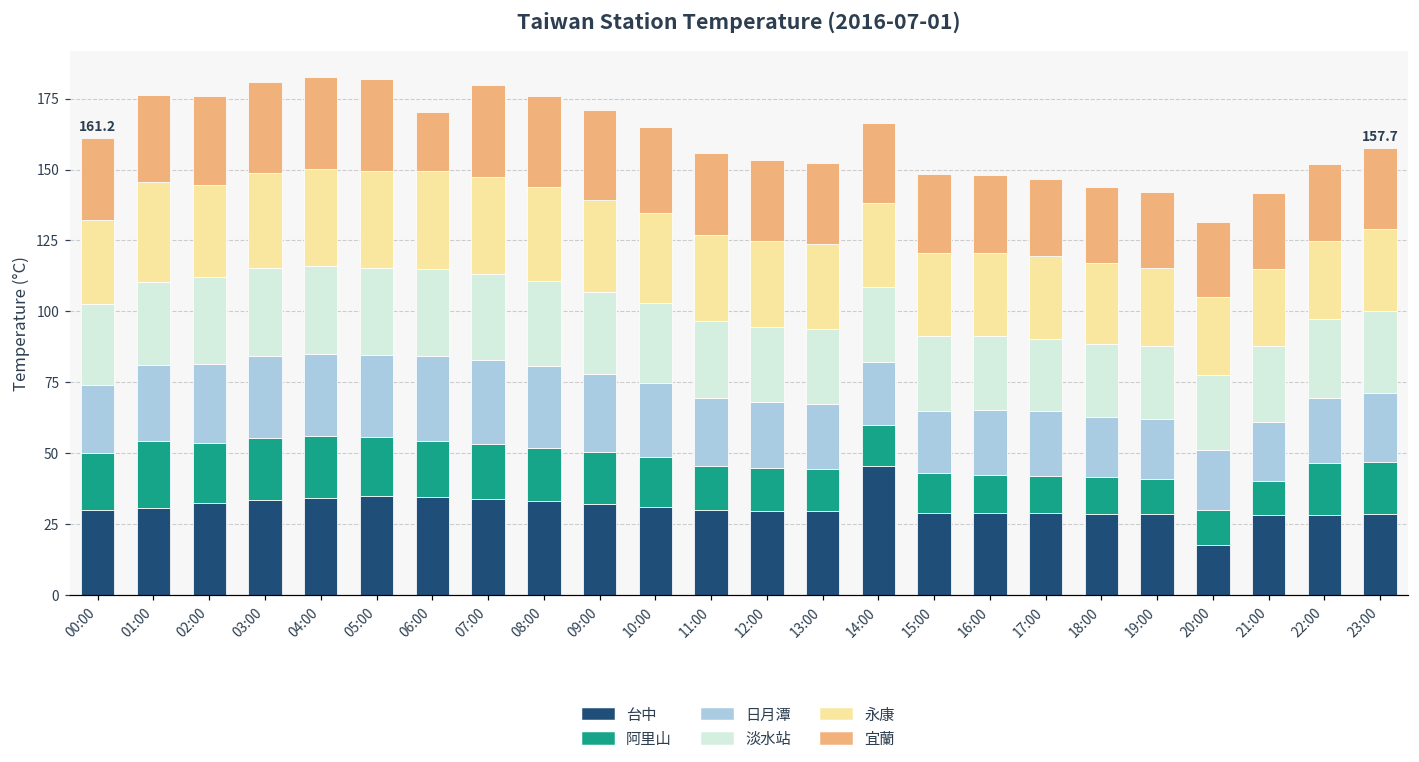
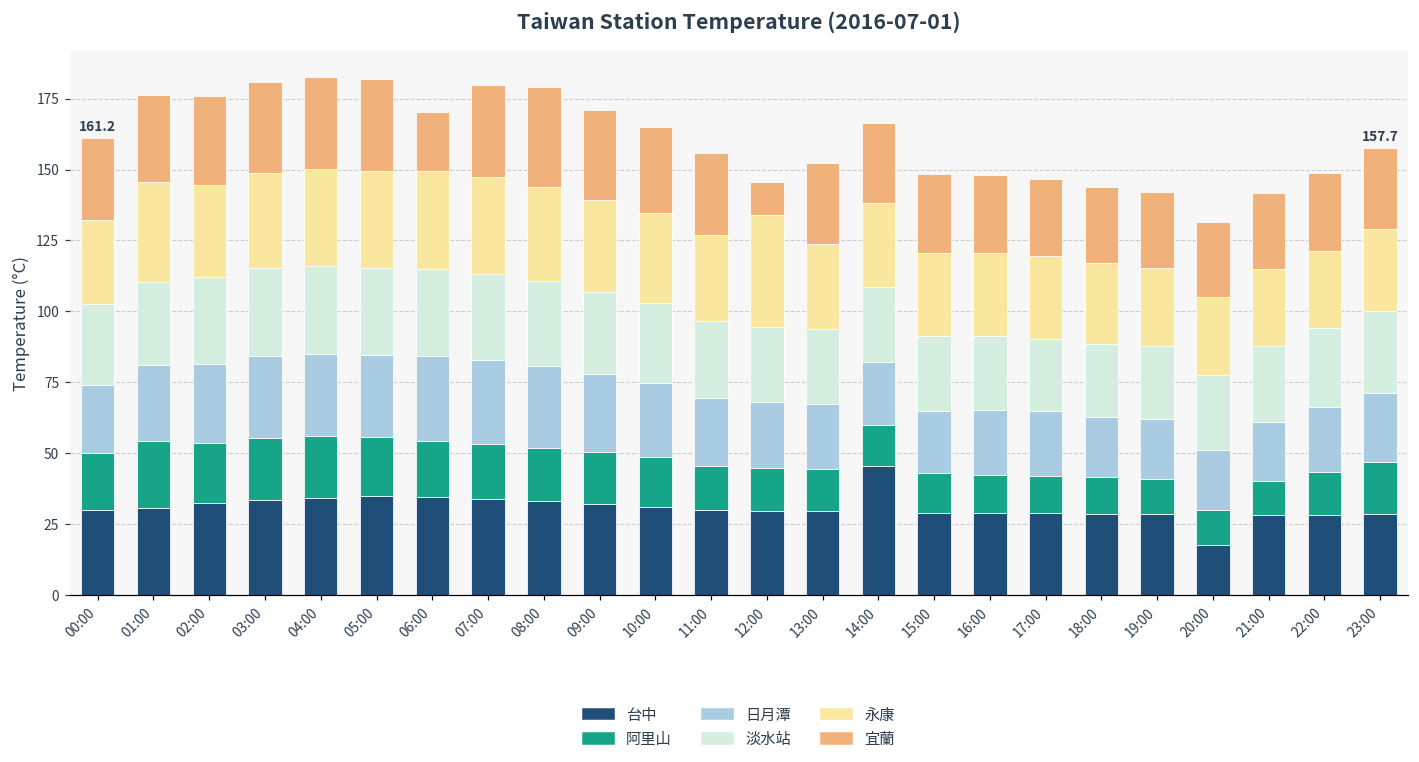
宜蘭, 08:00: 32 -> 35
永康, 12:00: 30 -> 39
宜蘭, 12:00: 29 -> 12
阿里山, 22:00: 18 -> 15
